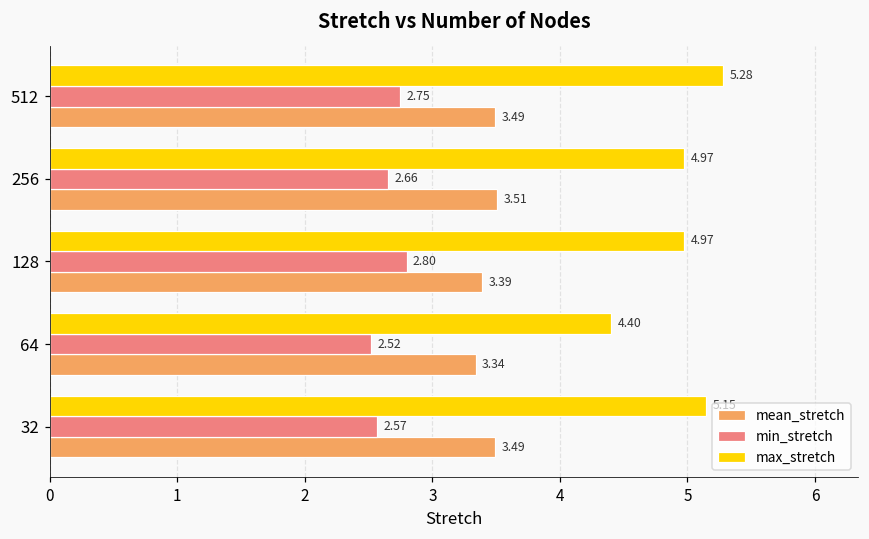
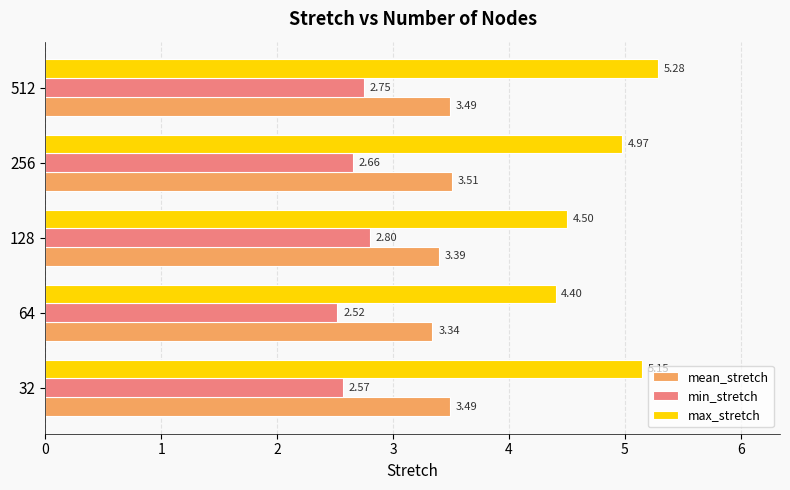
max_stretch, 128: 4.97 -> 4.50
